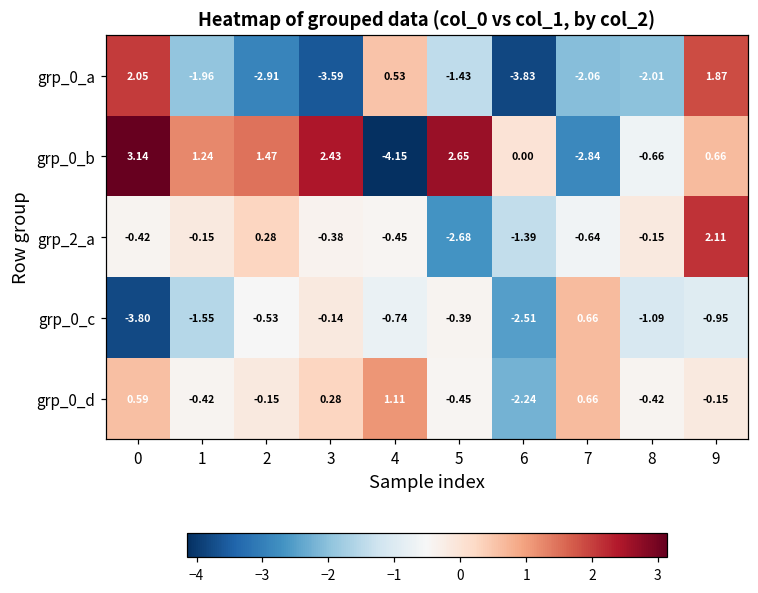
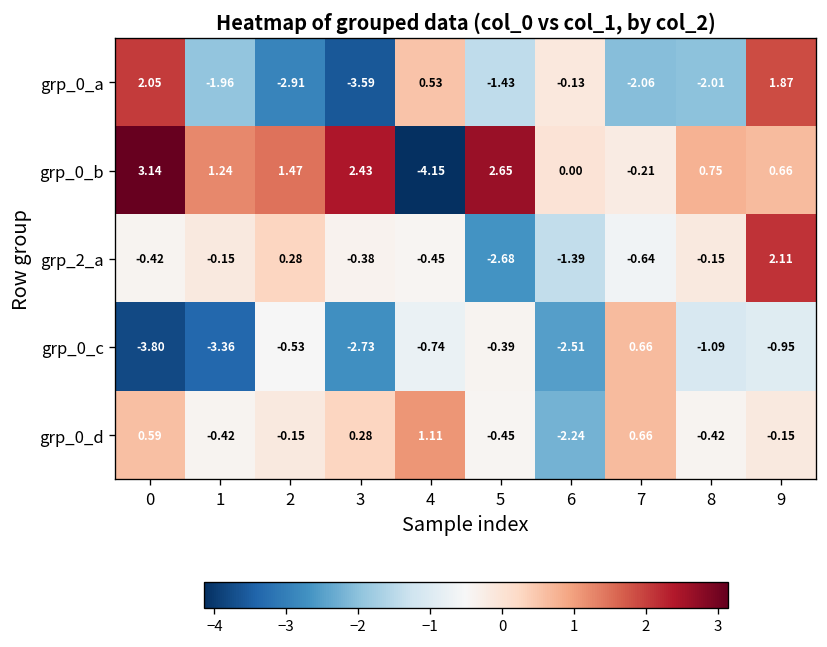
grp_0_a, 6: -3.83 -> -0.13
grp_0_b, 7: -2.84 -> -0.21
grp_0_b, 8: -0.66 -> 0.75
grp_0_c, 1: -1.55 -> -3.36
grp_0_c, 3: -0.14 -> -2.73
